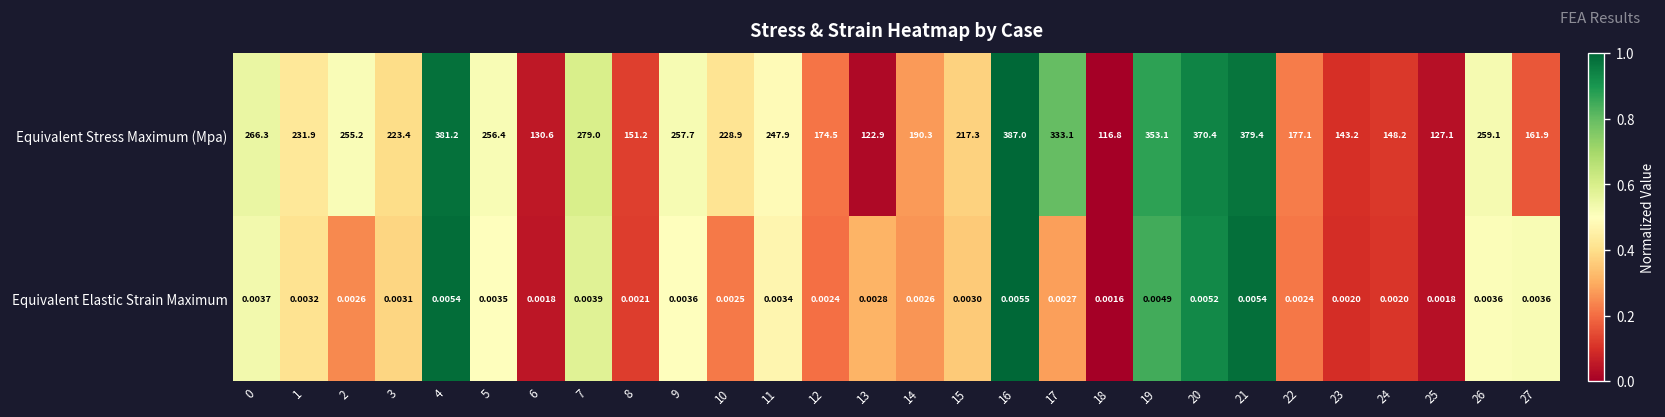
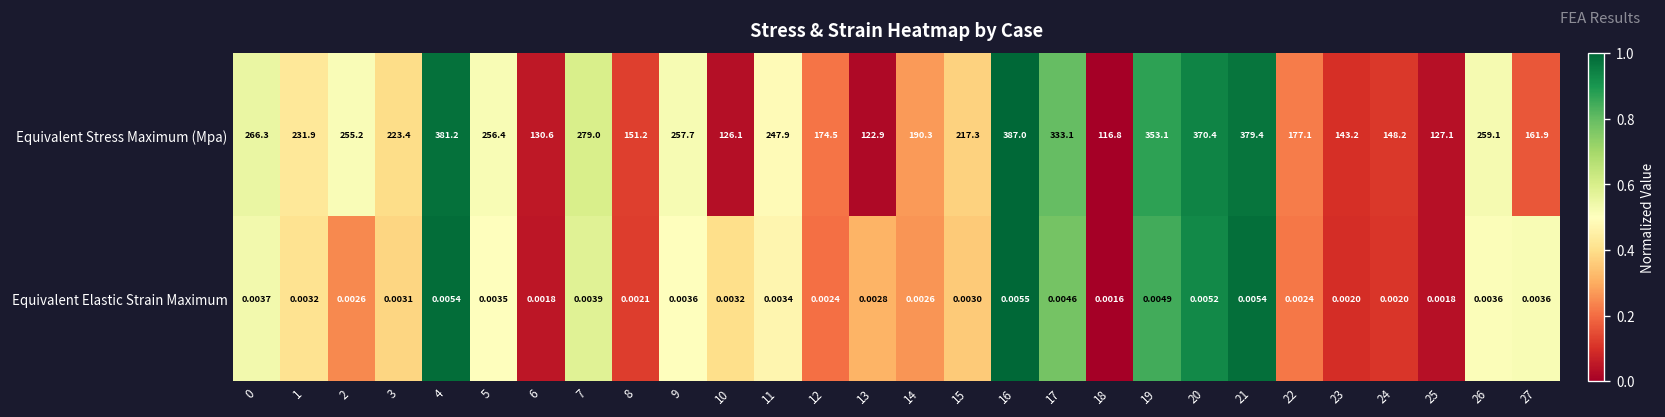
Equivalent Stress Maximum (Mpa), 10: 228.9 -> 126.1
Equivalent Elastic Strain Maximum, 10: 0.0025 -> 0.0032
Equivalent Elastic Strain Maximum, 17: 0.0027 -> 0.0046
